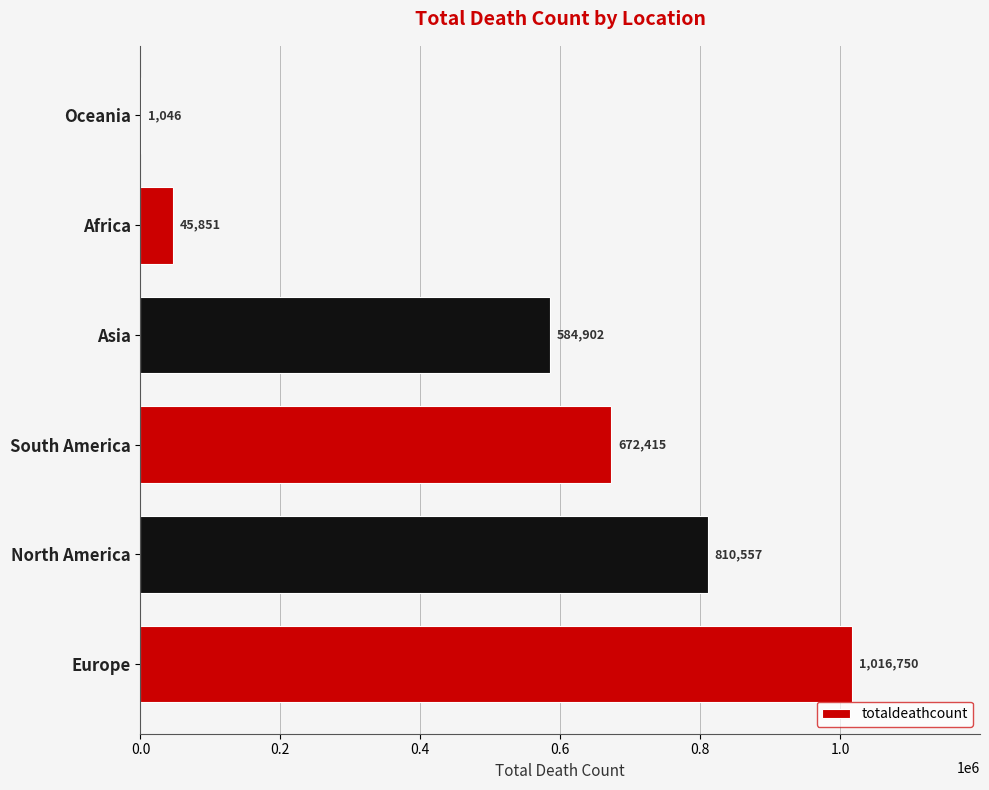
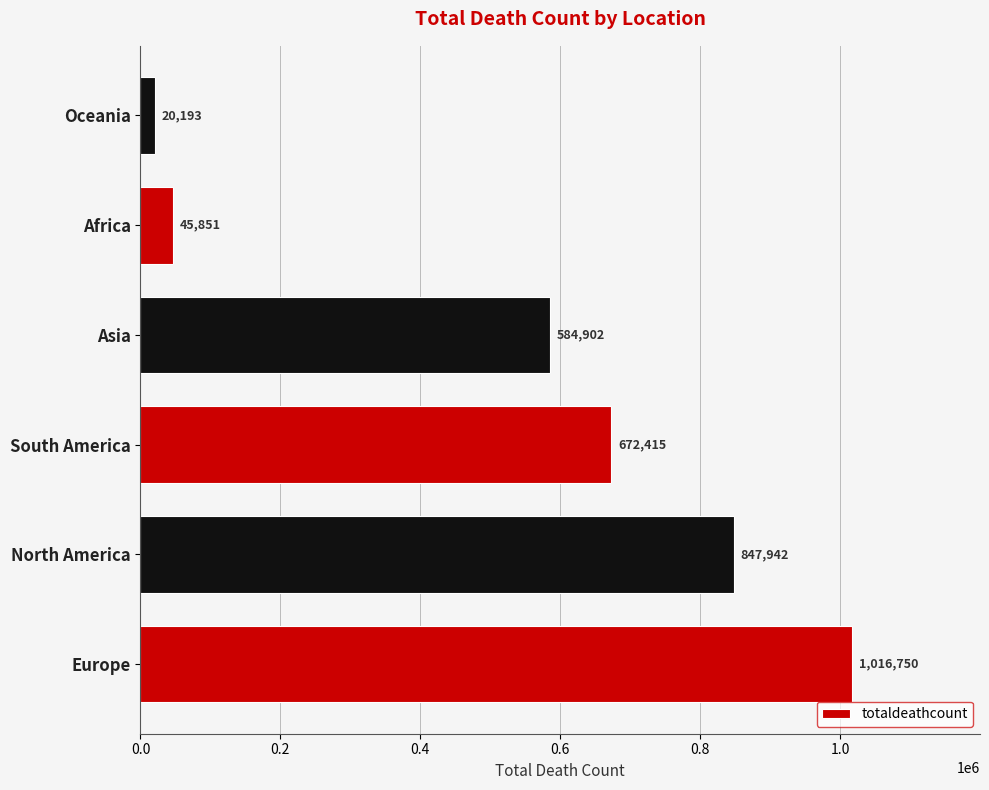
Oceania: 1,046 -> 20,193
North America: 810,557 -> 847,942
